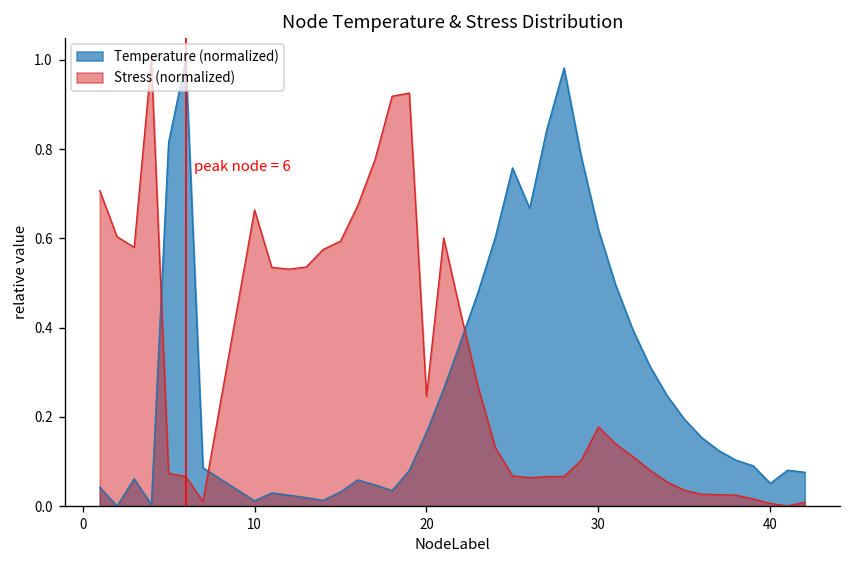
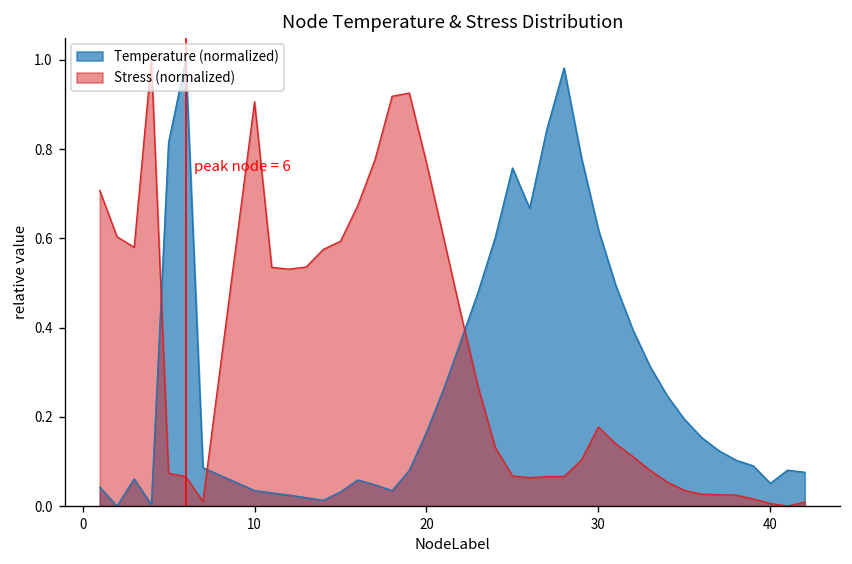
Temperature (normalized), 10: 0.01 -> 0.03
Stress (normalized), 10: 0.66 -> 0.91
Stress (normalized), 20: 0.25 -> 0.77
